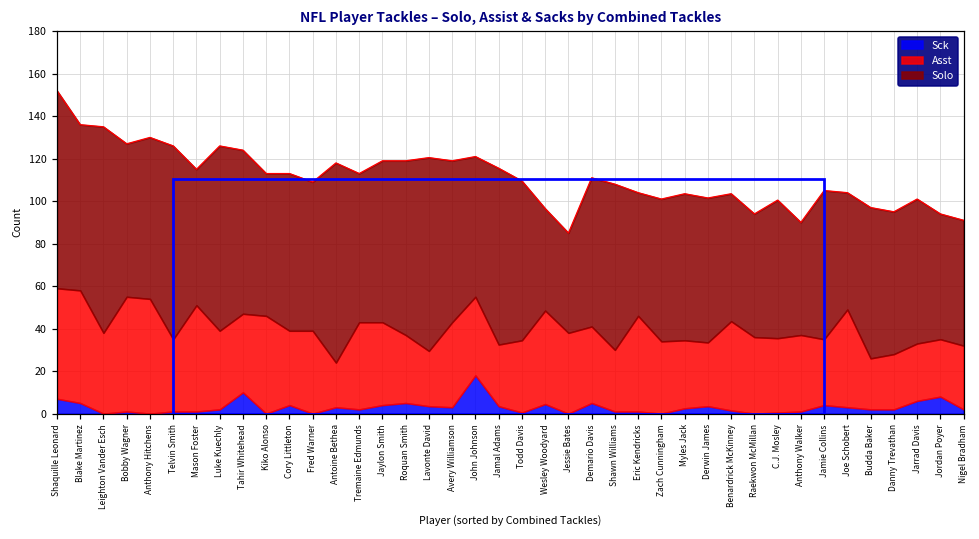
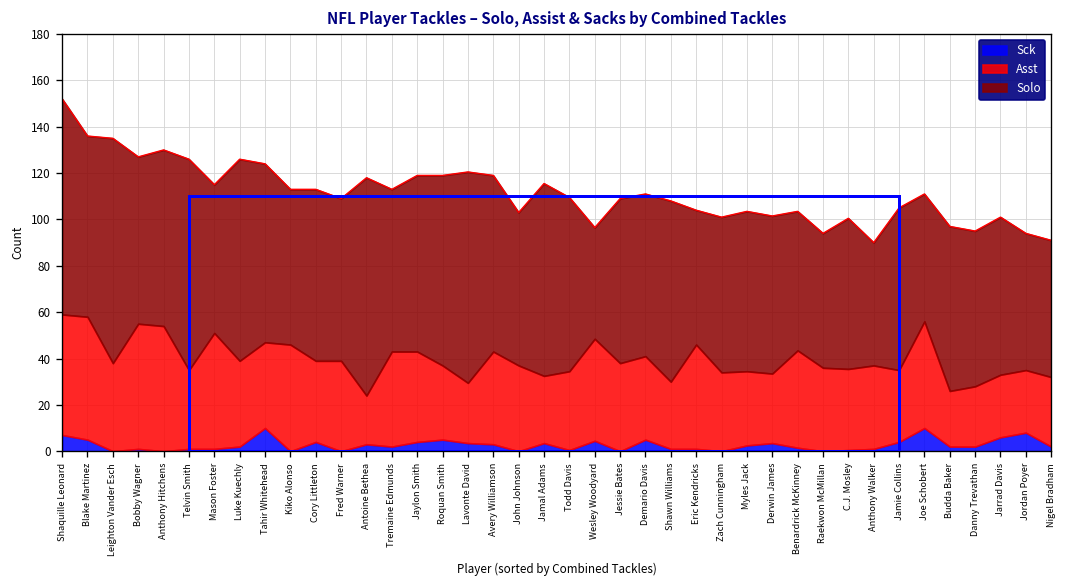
Sck, John Johnson: 18 -> 0
Solo, Jessie Bates: 47 -> 71
Sck, Joe Schobert: 3 -> 10
